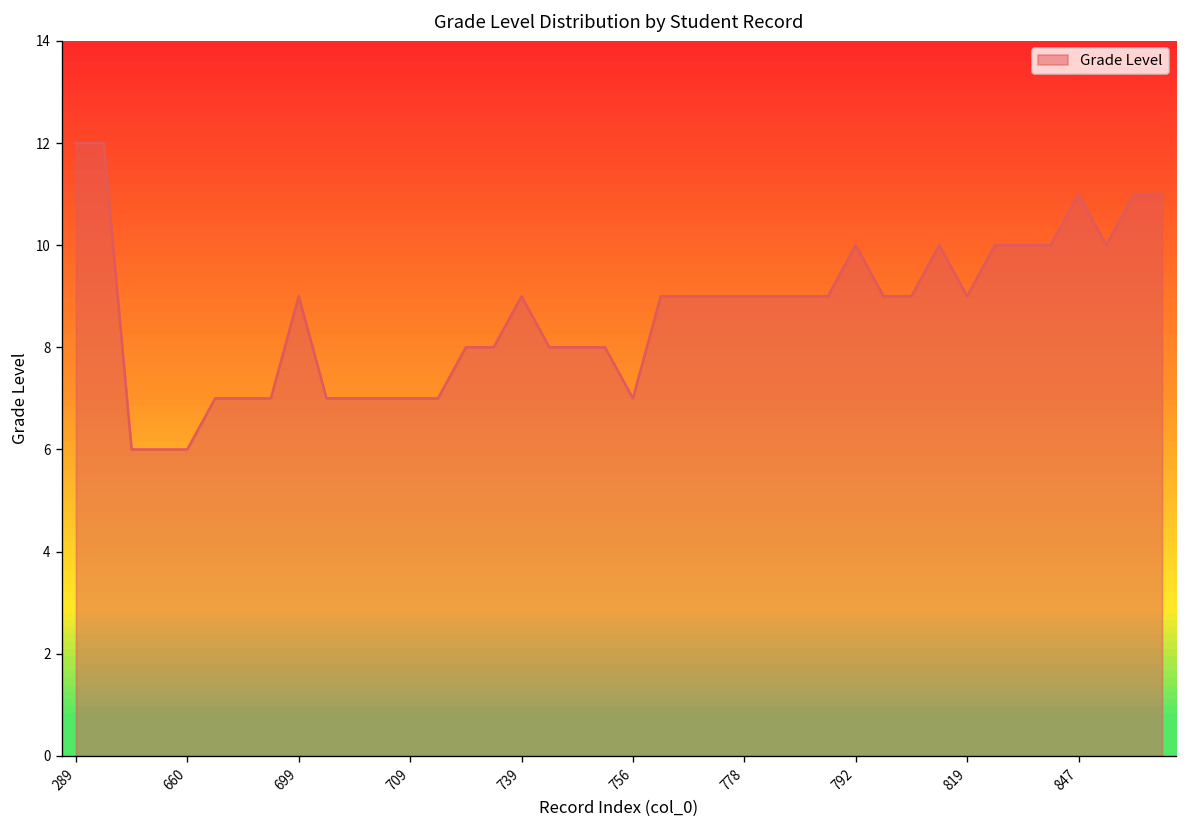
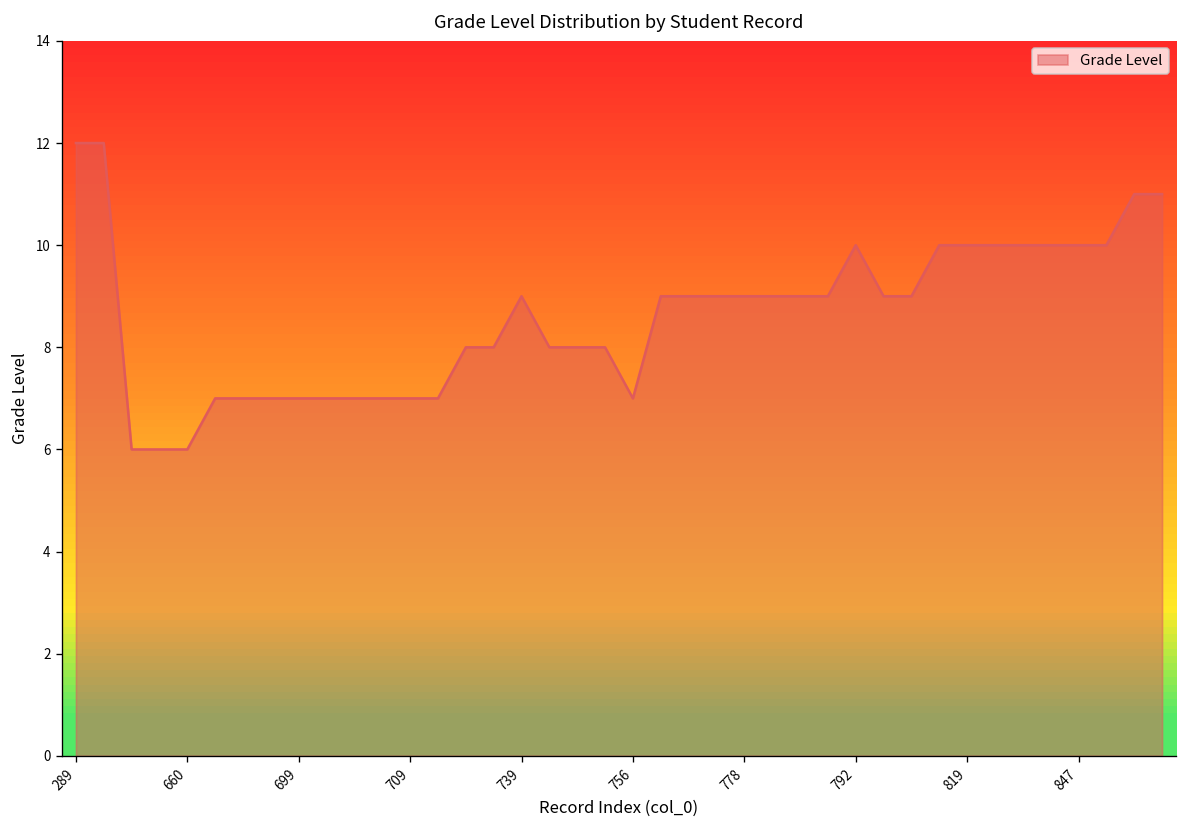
699: 9 -> 7
819: 9 -> 10
847: 11 -> 10
